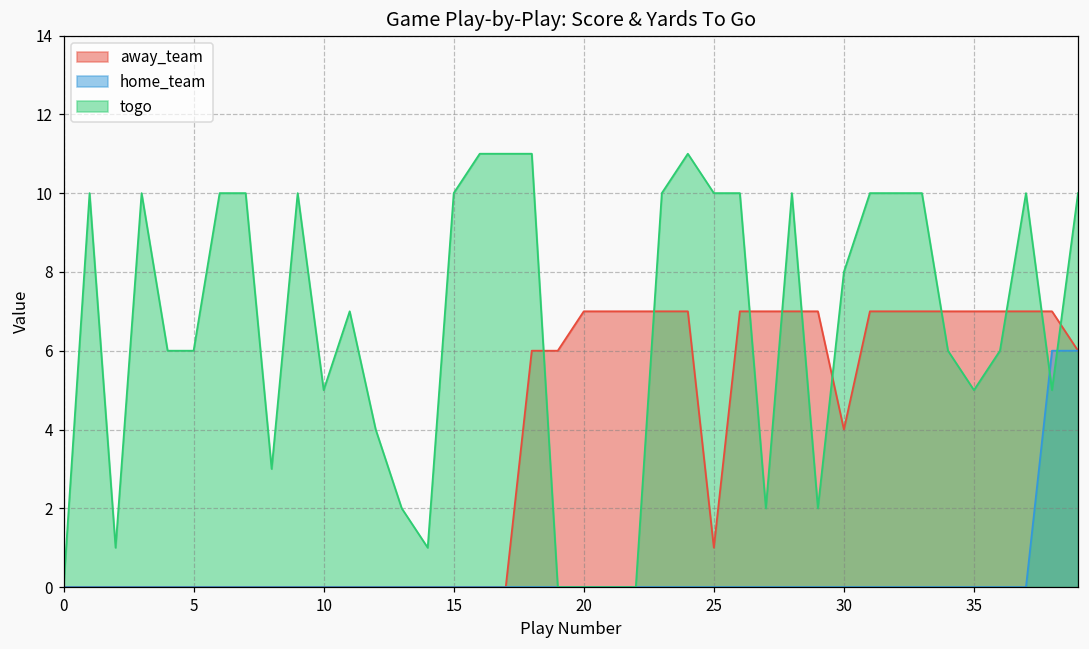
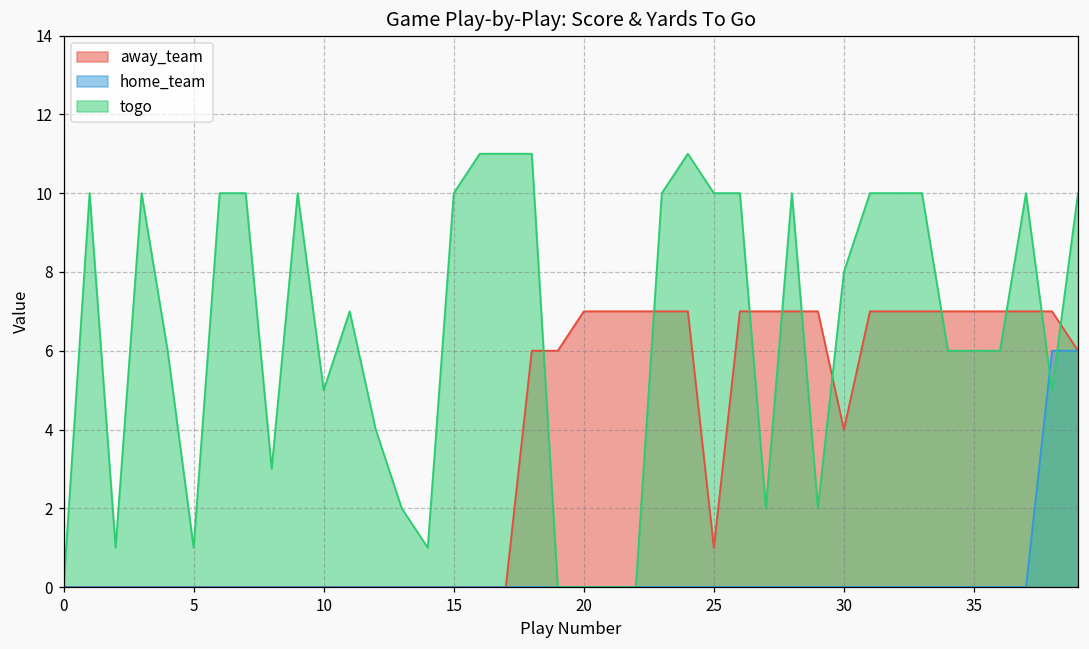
togo, 5: 6 -> 1
togo, 35: 5 -> 6
